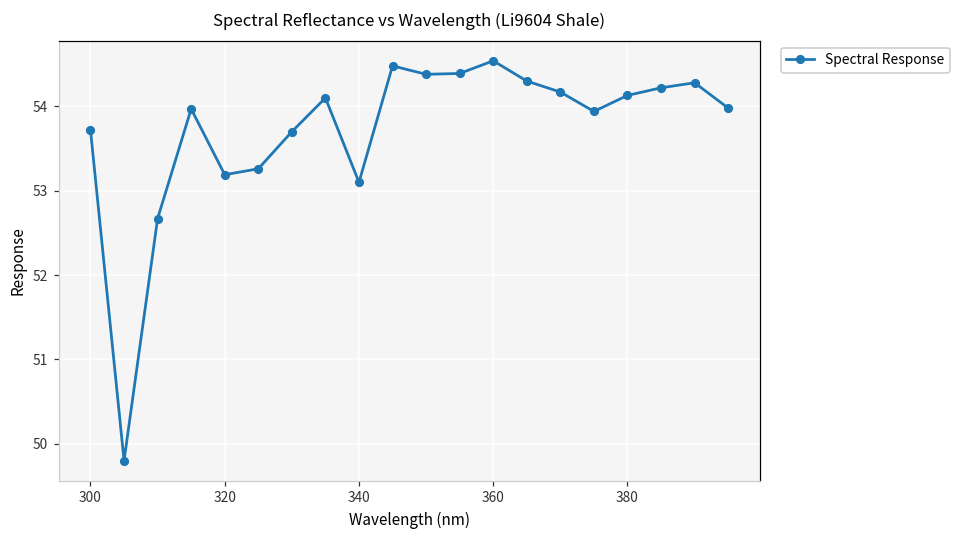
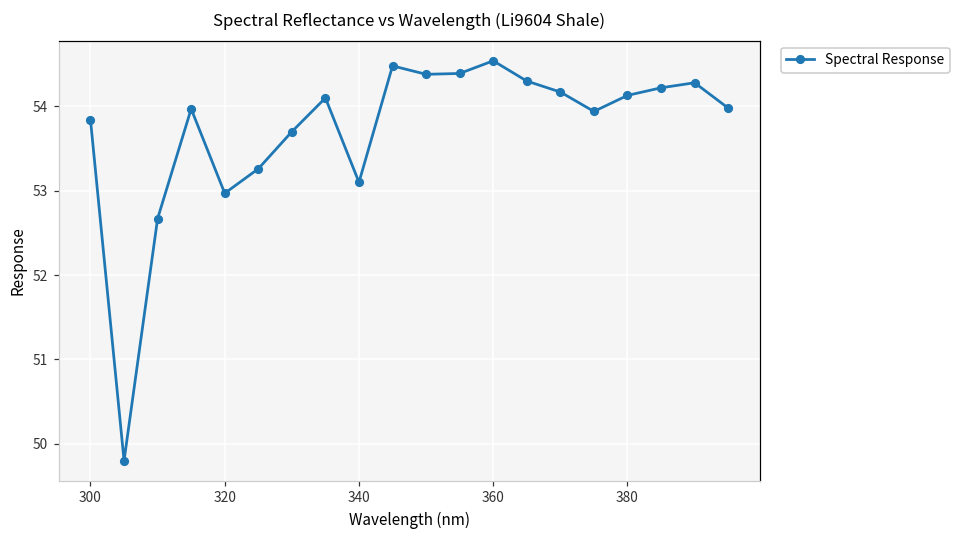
300: 53.7 -> 53.8
320: 53.2 -> 53.0
